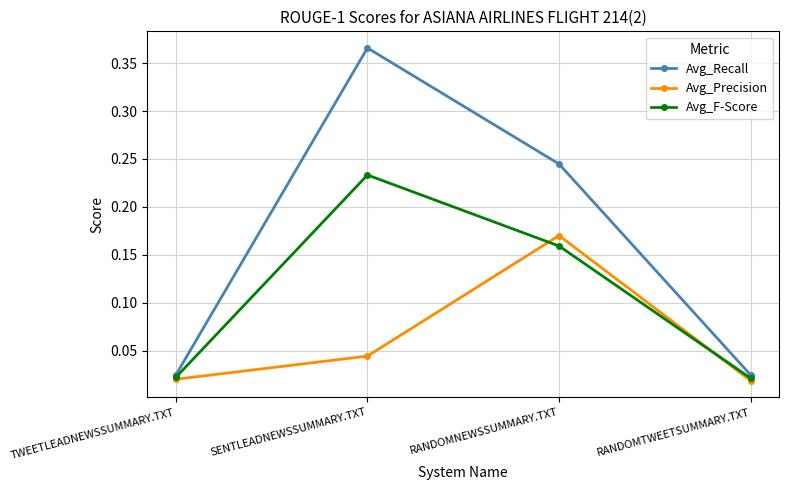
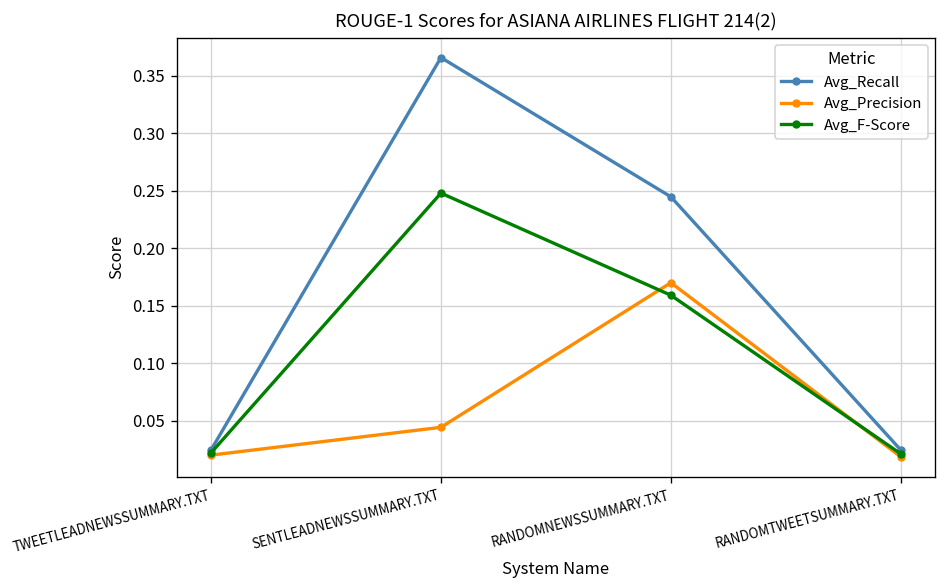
Avg_F-Score, SENTLEADNEWSSUMMARY.TXT: 0.23 -> 0.25
